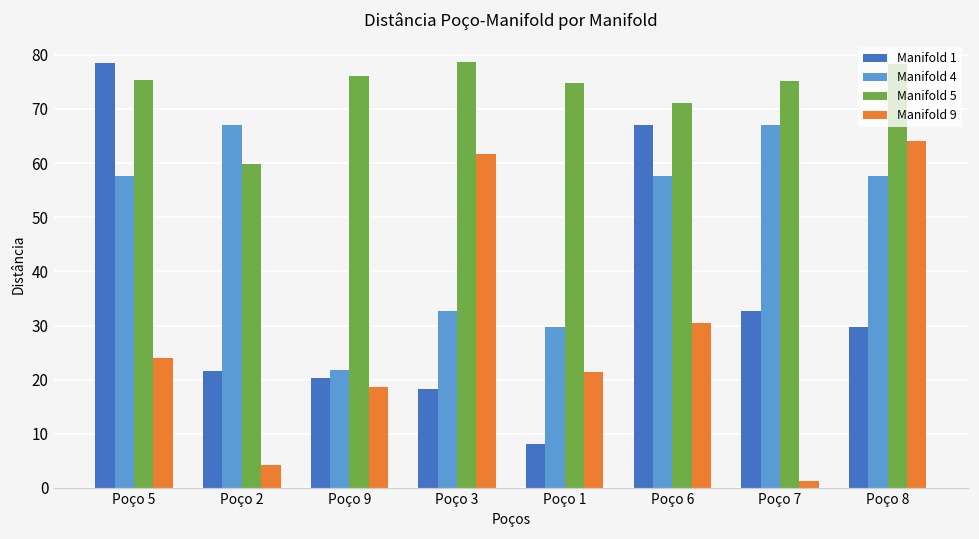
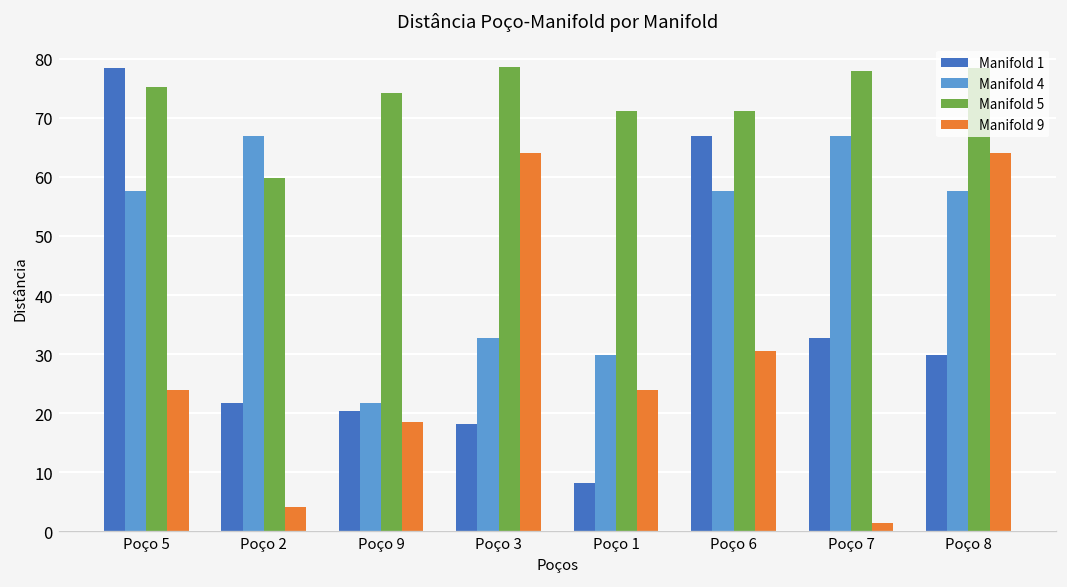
Manifold 5, Poço 9: 76 -> 74
Manifold 9, Poço 3: 62 -> 64
Manifold 5, Poço 1: 75 -> 71
Manifold 9, Poço 1: 21 -> 24
Manifold 5, Poço 7: 75 -> 78
